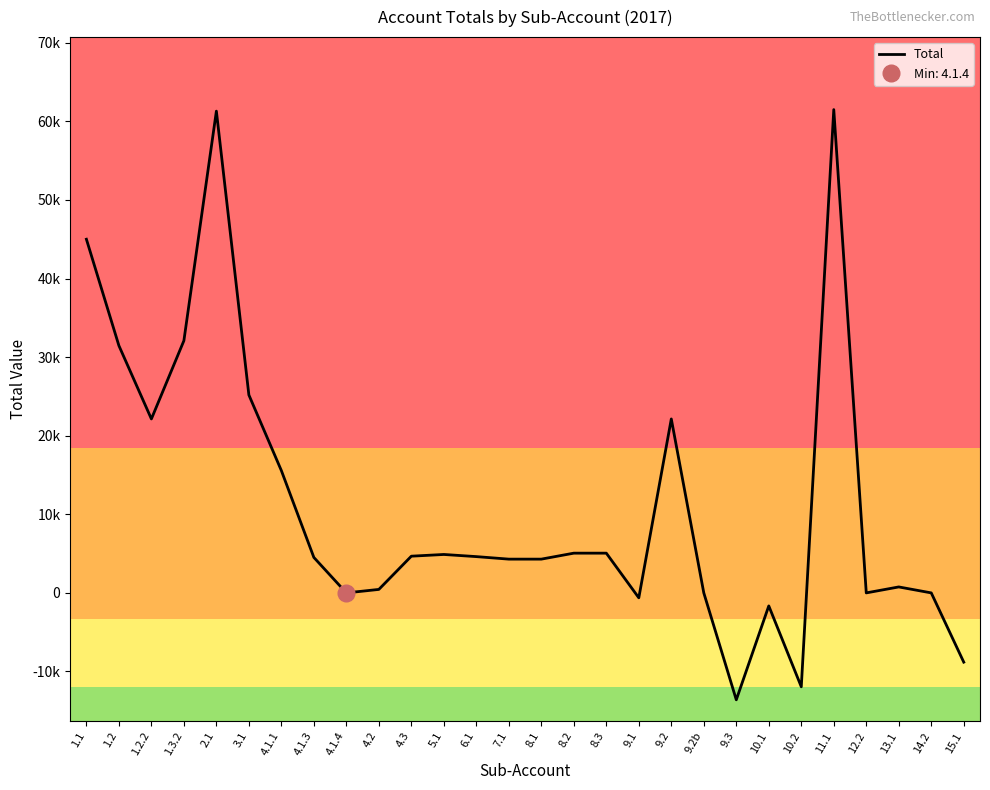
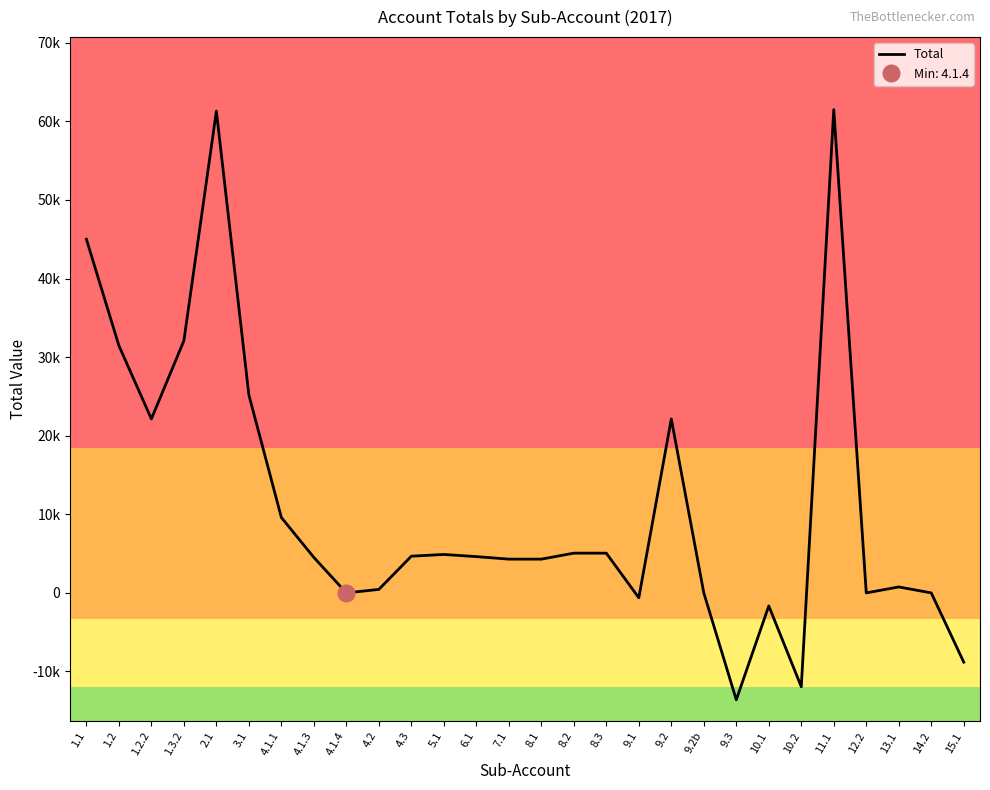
Total, 4.1.1: 16000 -> 10000
